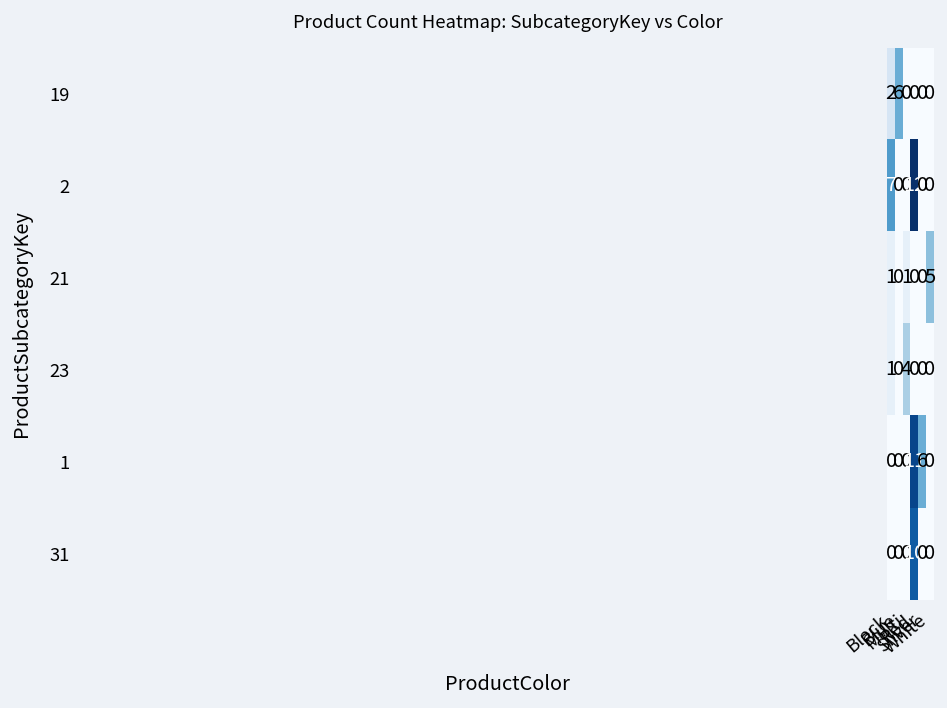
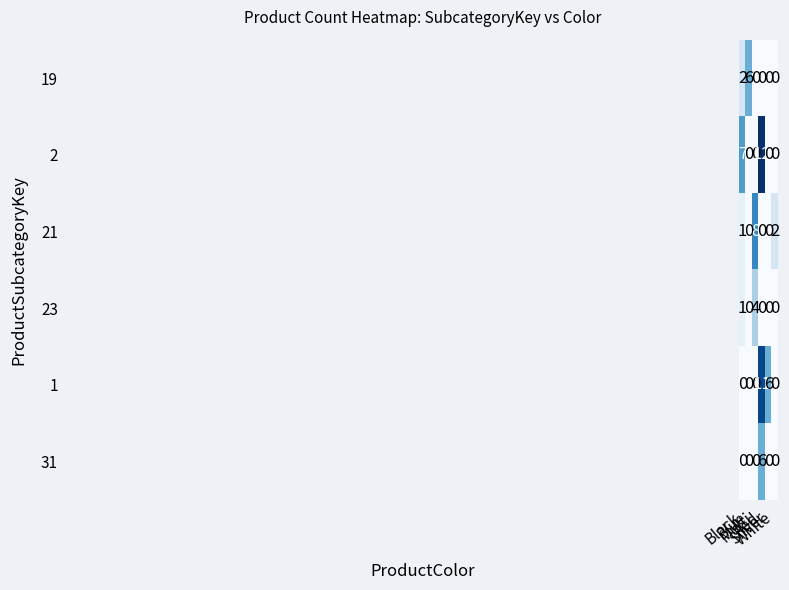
21, Multi: 1 -> 8
21, White: 5 -> 2
31, Red: 10 -> 6
